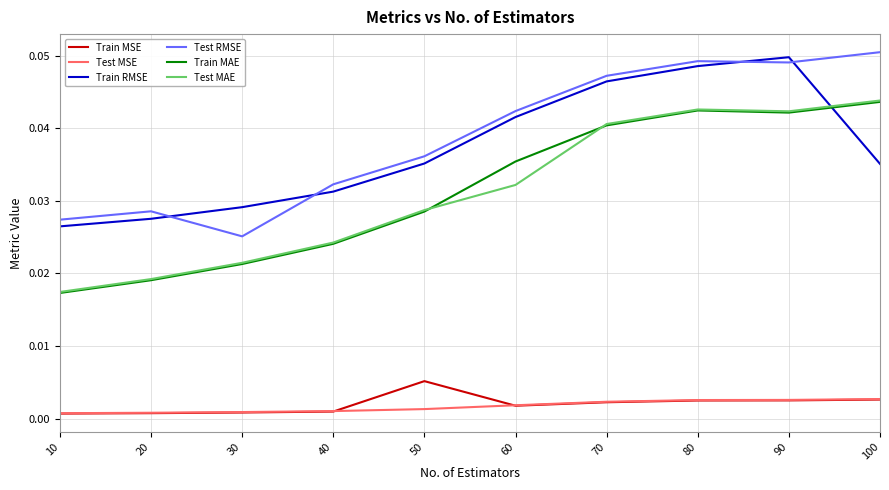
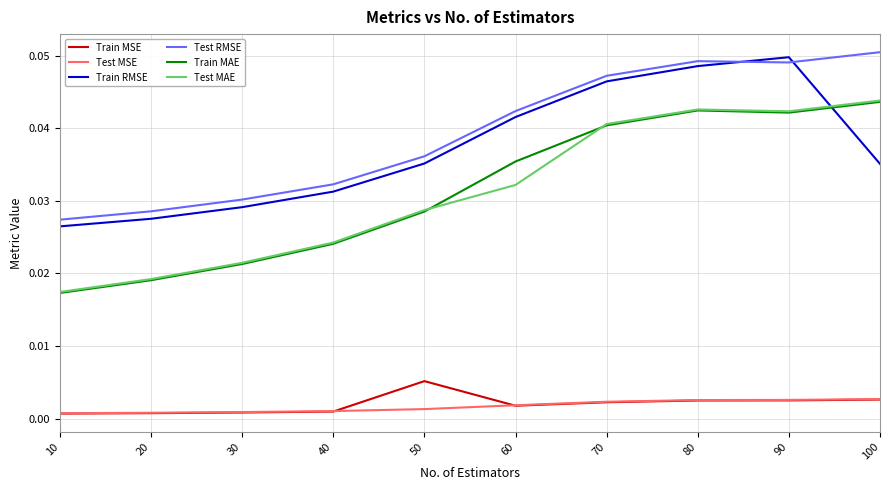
Test RMSE, 30: 0.025 -> 0.030
